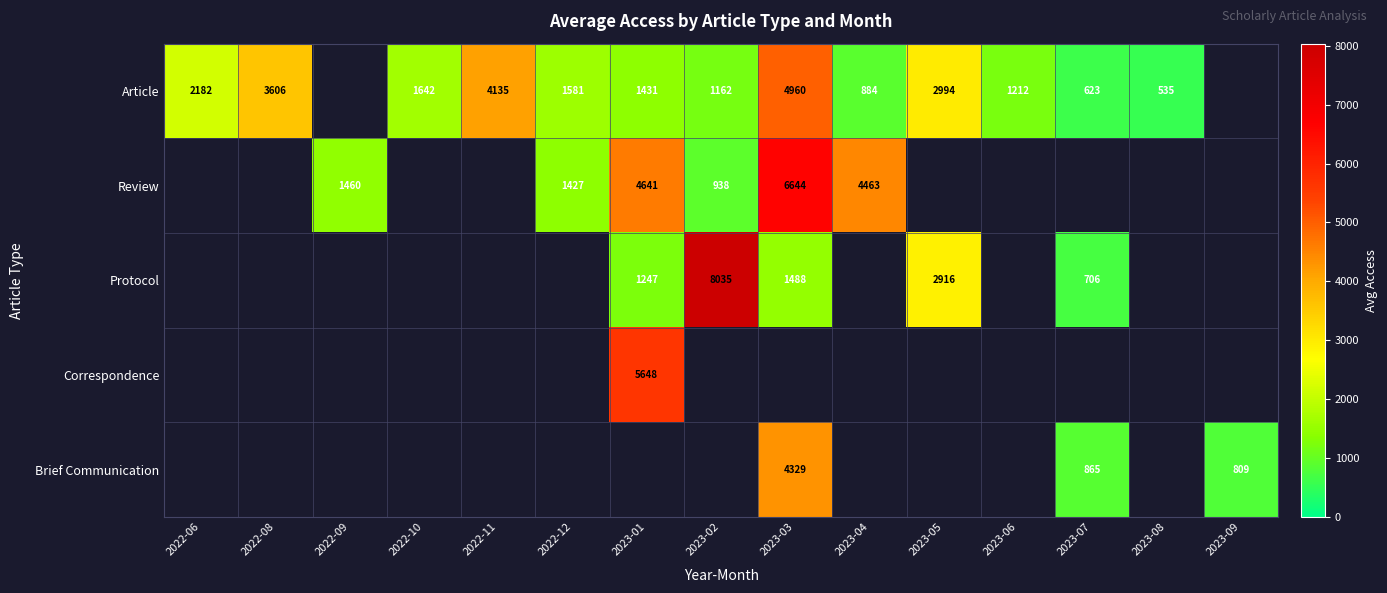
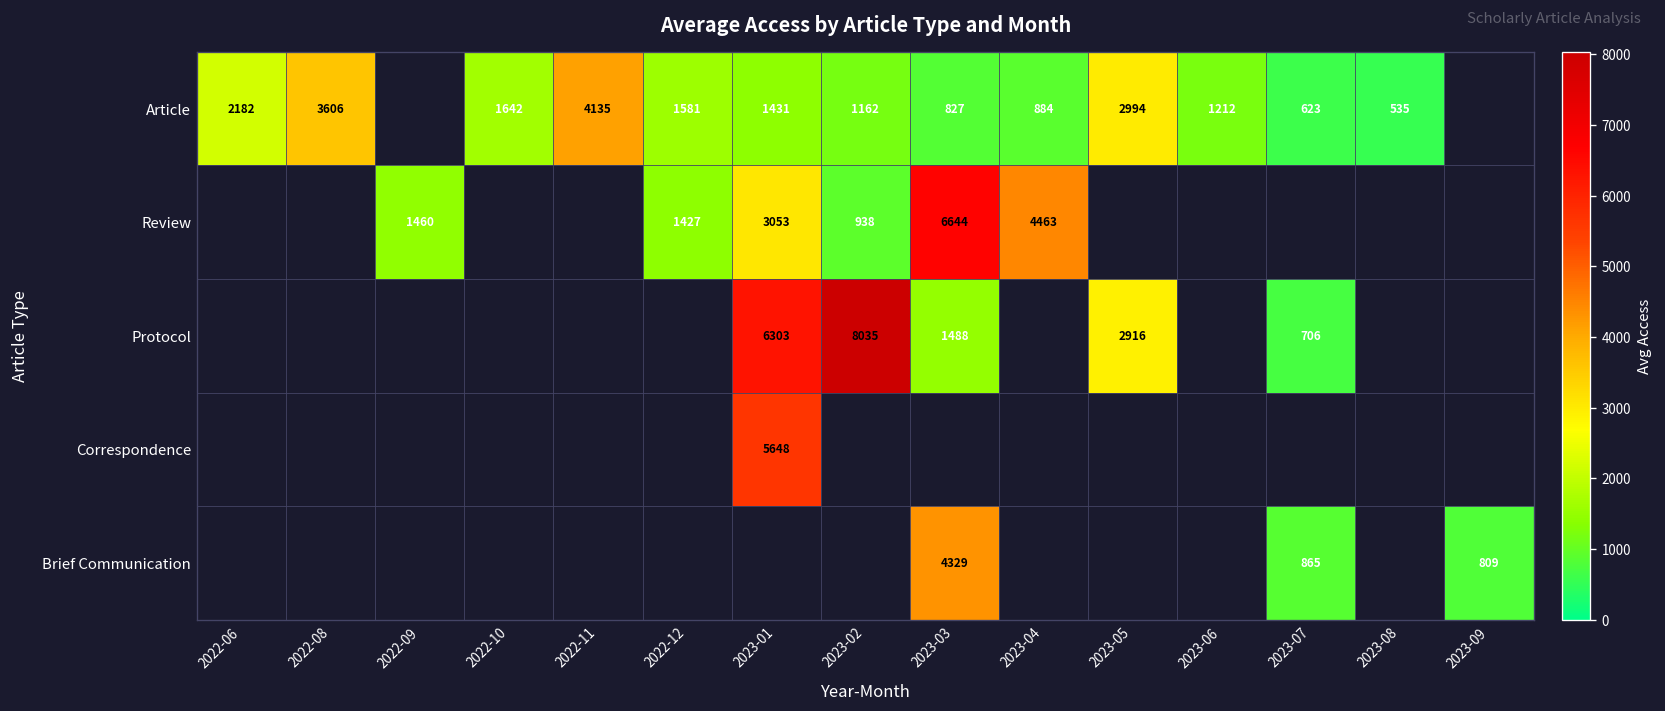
Article, 2023-03: 4960 -> 827
Review, 2023-01: 4641 -> 3053
Protocol, 2023-01: 1247 -> 6303
